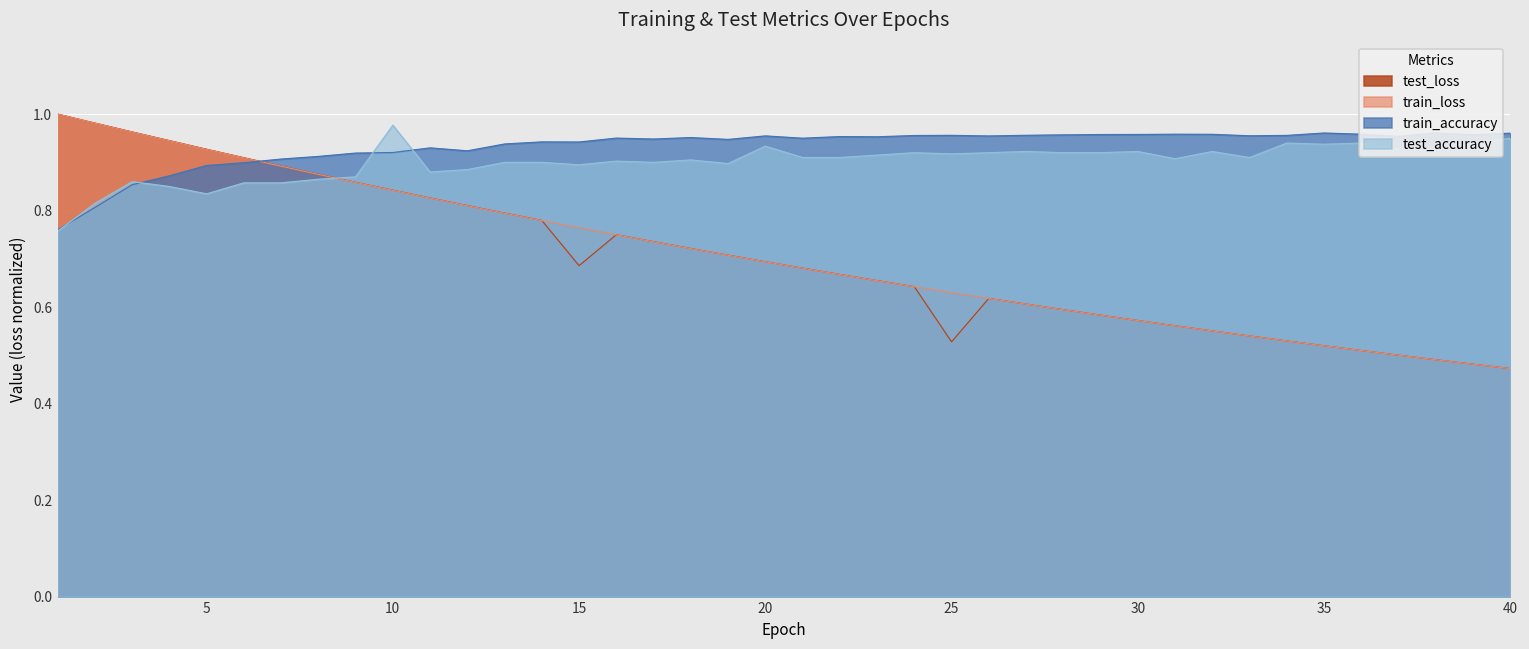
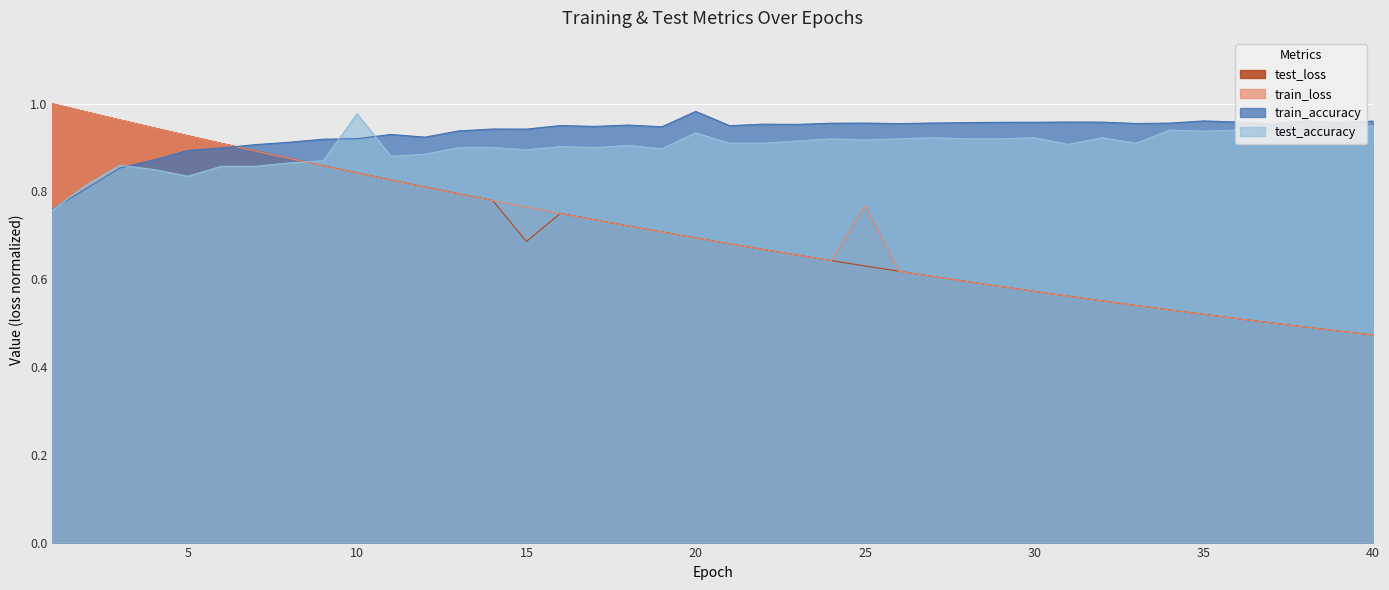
train_accuracy, 20: 0.95 -> 0.98
test_loss, 25: 0.53 -> 0.63
train_loss, 25: 0.63 -> 0.77
